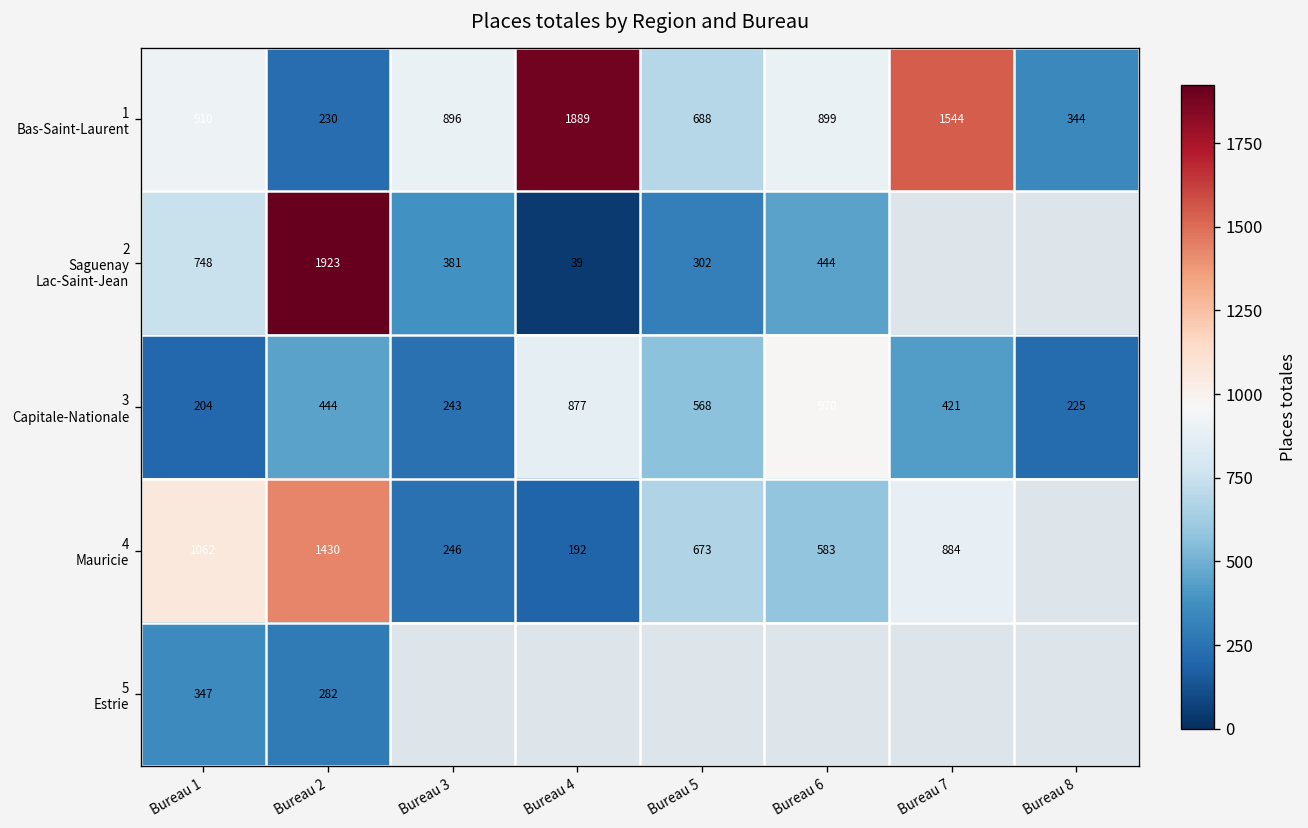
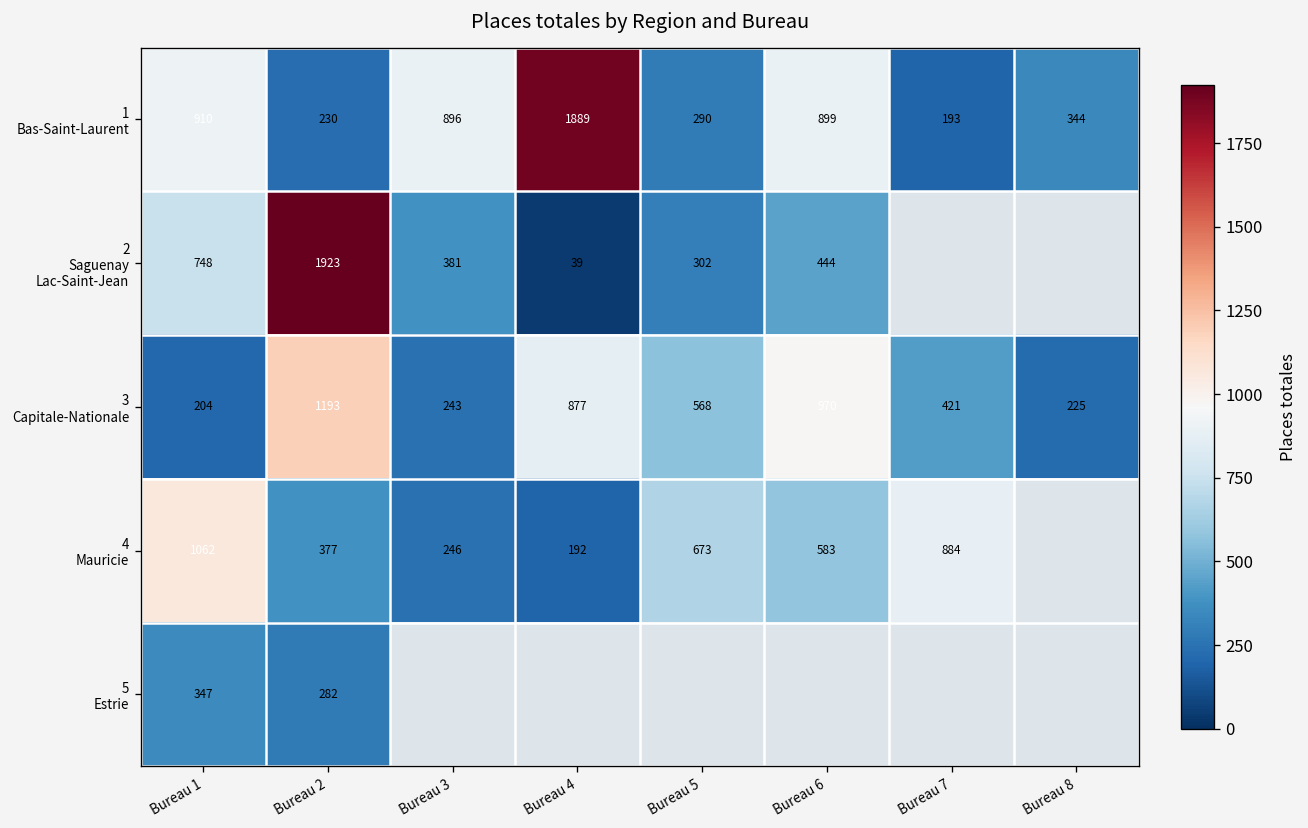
1 Bas-Saint-Laurent, Bureau 5: 688 -> 290
1 Bas-Saint-Laurent, Bureau 7: 1544 -> 193
3 Capitale-Nationale, Bureau 2: 444 -> 1193
4 Mauricie, Bureau 2: 1430 -> 377
